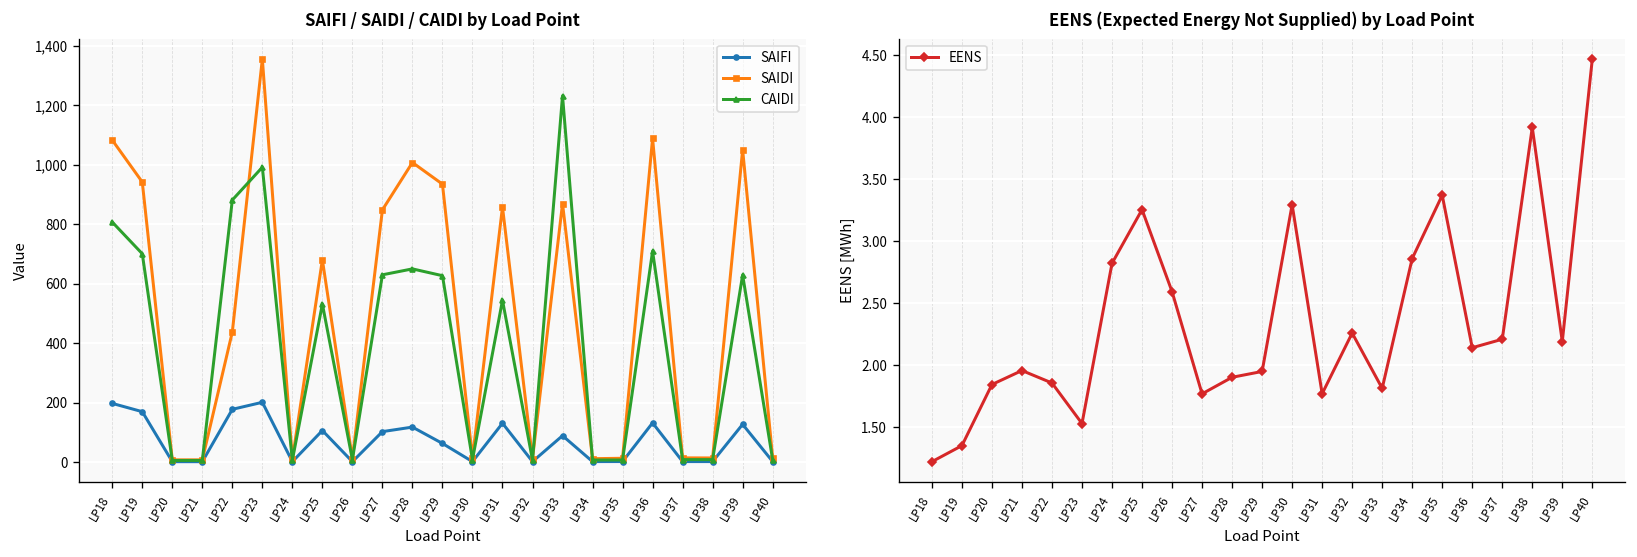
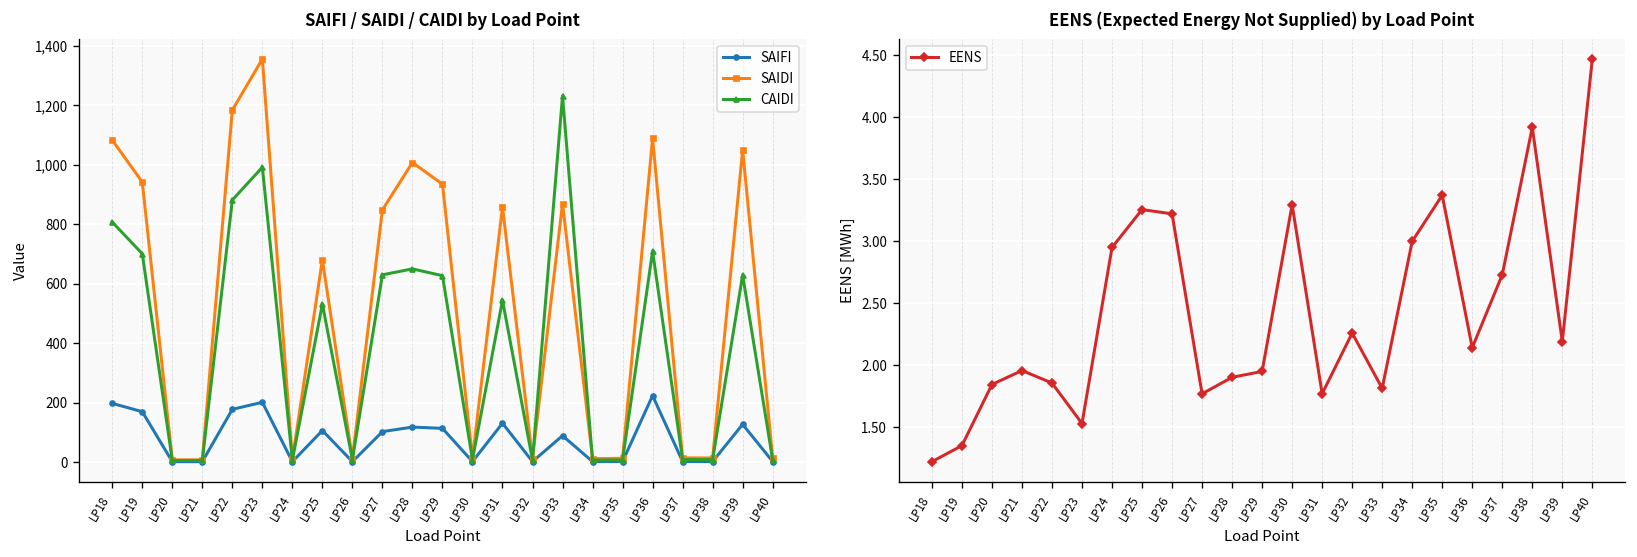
SAIFI / SAIDI / CAIDI by Load Point, SAIDI, LP22: 440 -> 1,180
SAIFI / SAIDI / CAIDI by Load Point, SAIFI, LP29: 60 -> 110
SAIFI / SAIDI / CAIDI by Load Point, SAIFI, LP36: 130 -> 220
EENS (Expected Energy Not Supplied) by Load Point, LP24: 2.82 -> 2.95
EENS (Expected Energy Not Supplied) by Load Point, LP26: 2.59 -> 3.22
EENS (Expected Energy Not Supplied) by Load Point, LP34: 2.86 -> 3.00
EENS (Expected Energy Not Supplied) by Load Point, LP37: 2.21 -> 2.73
